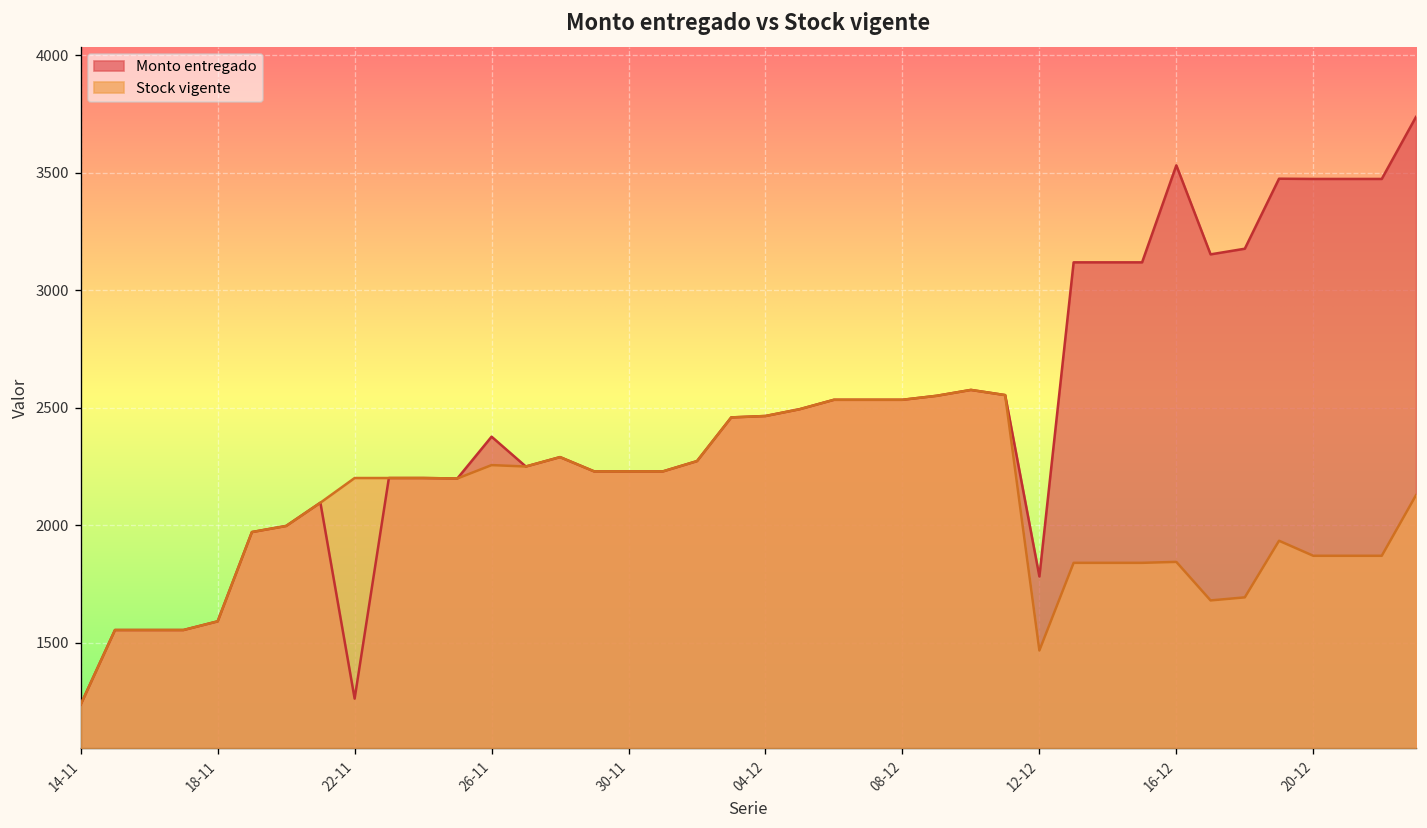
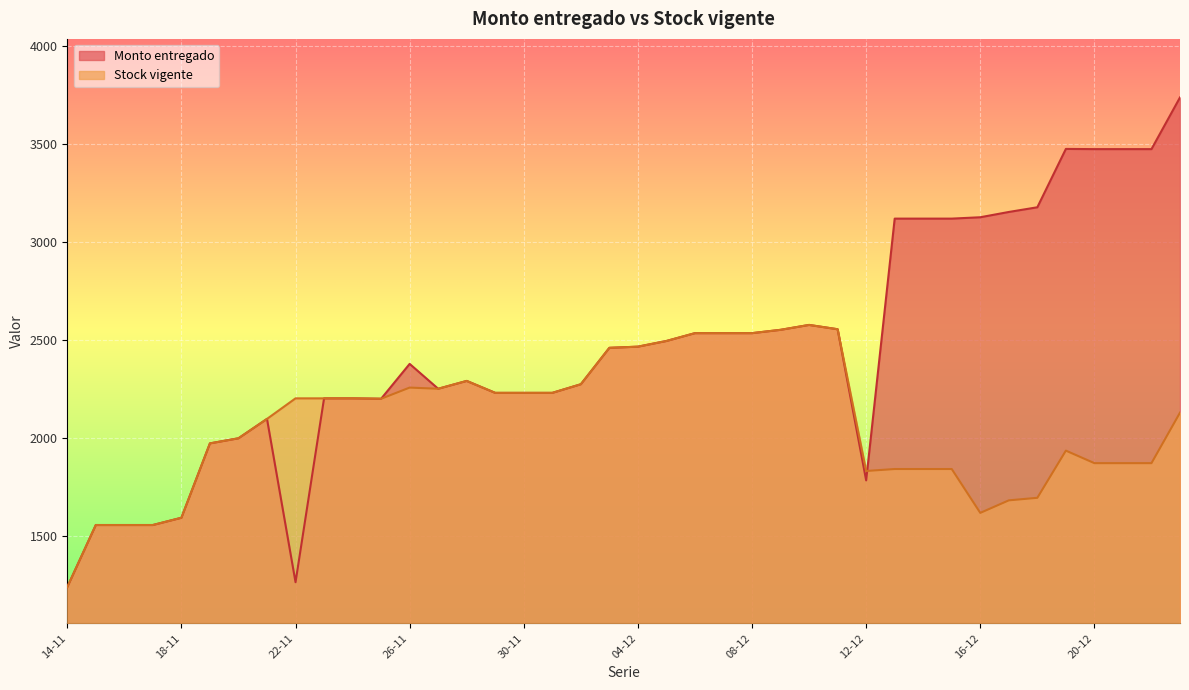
Stock vigente, 12-12: 1470 -> 1830
Monto entregado, 16-12: 3530 -> 3130
Stock vigente, 16-12: 1840 -> 1620
